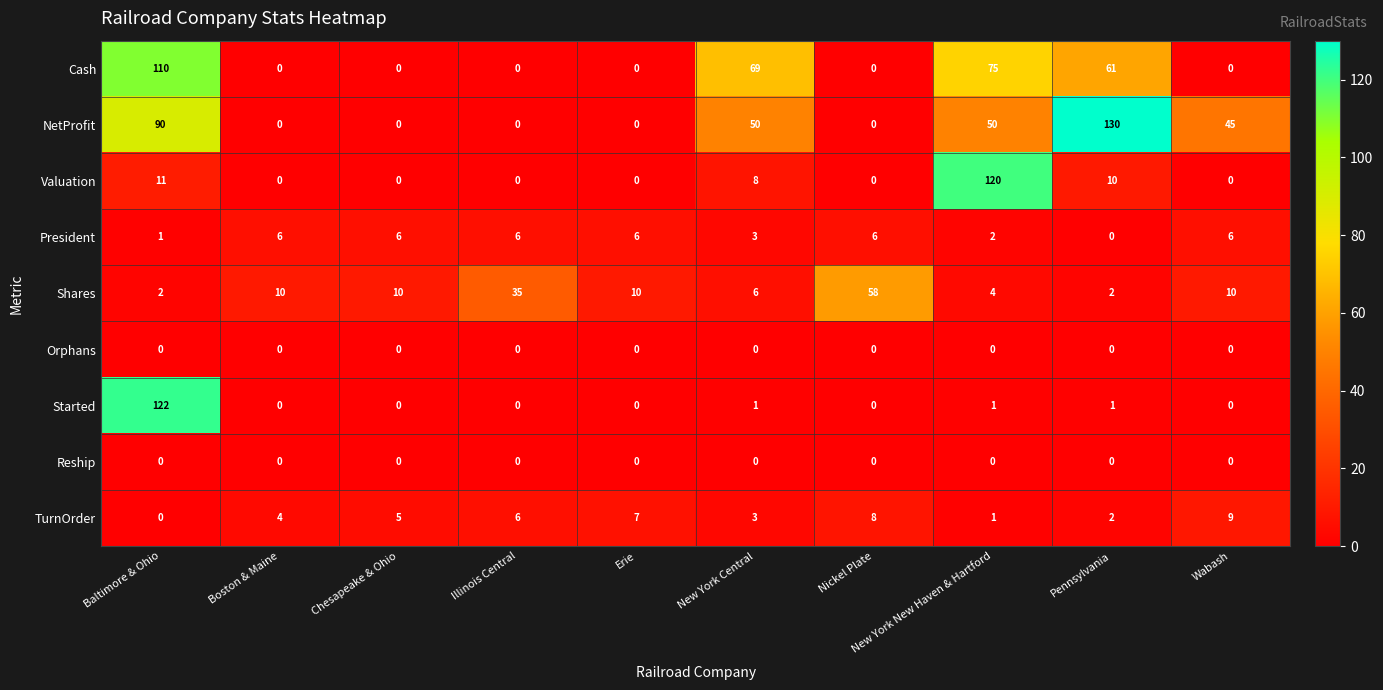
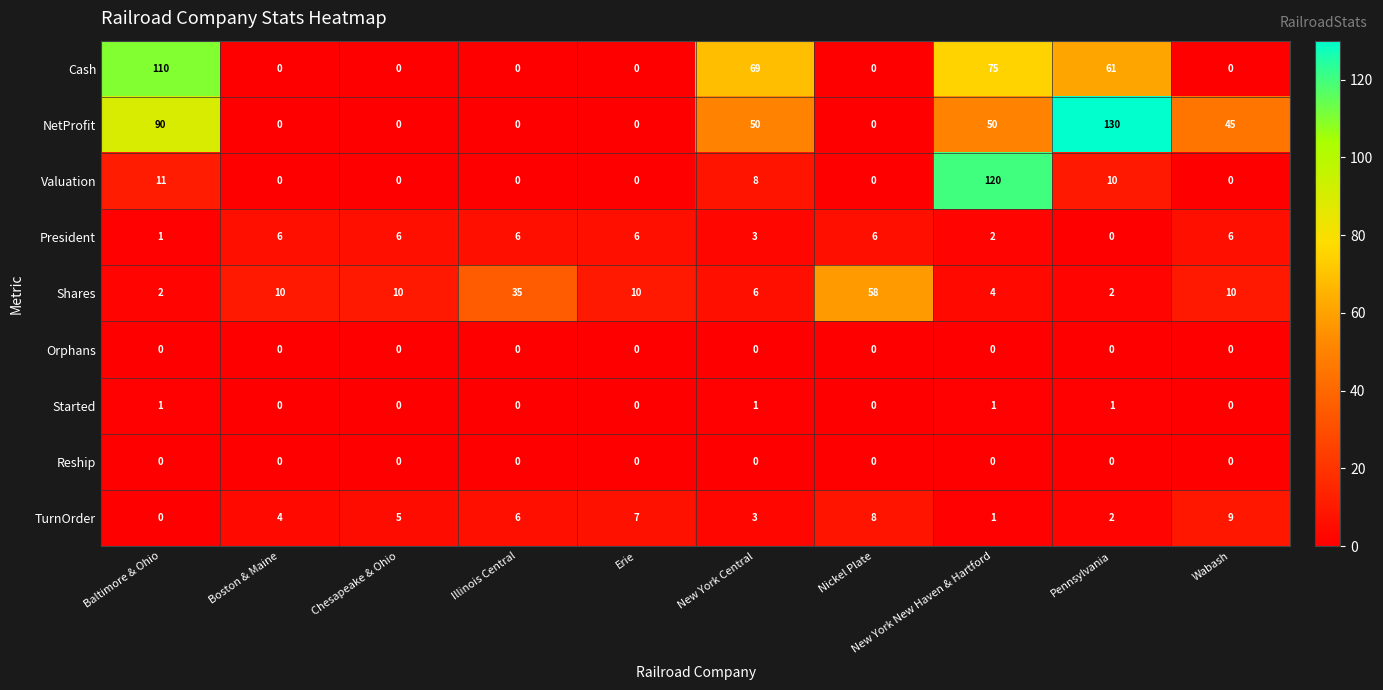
Started, Baltimore & Ohio: 122 -> 1
